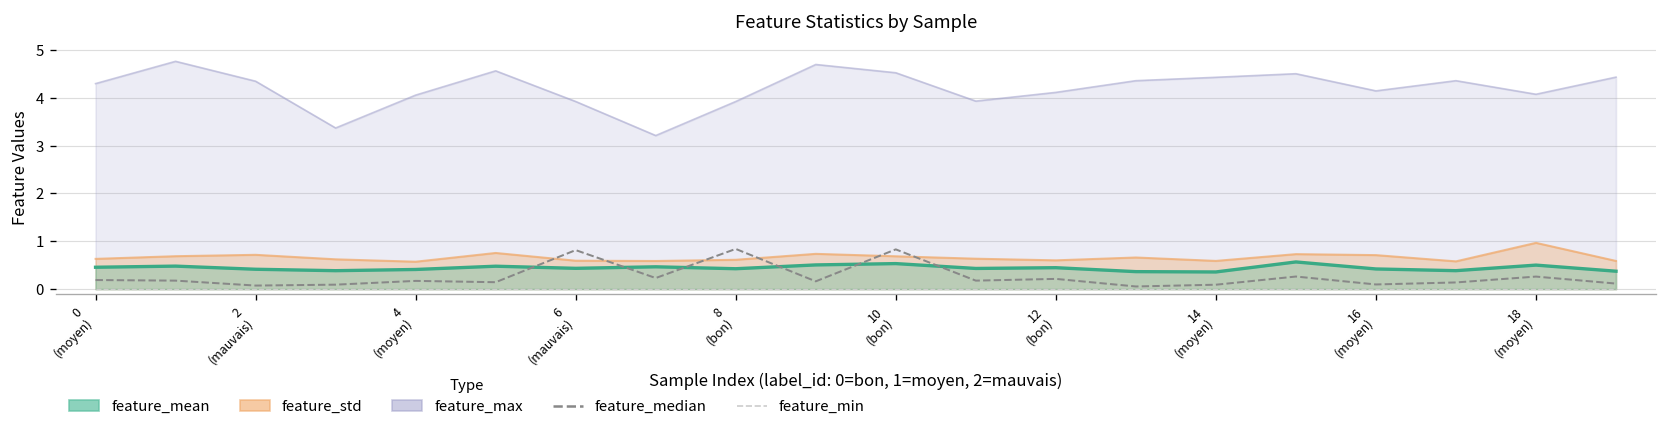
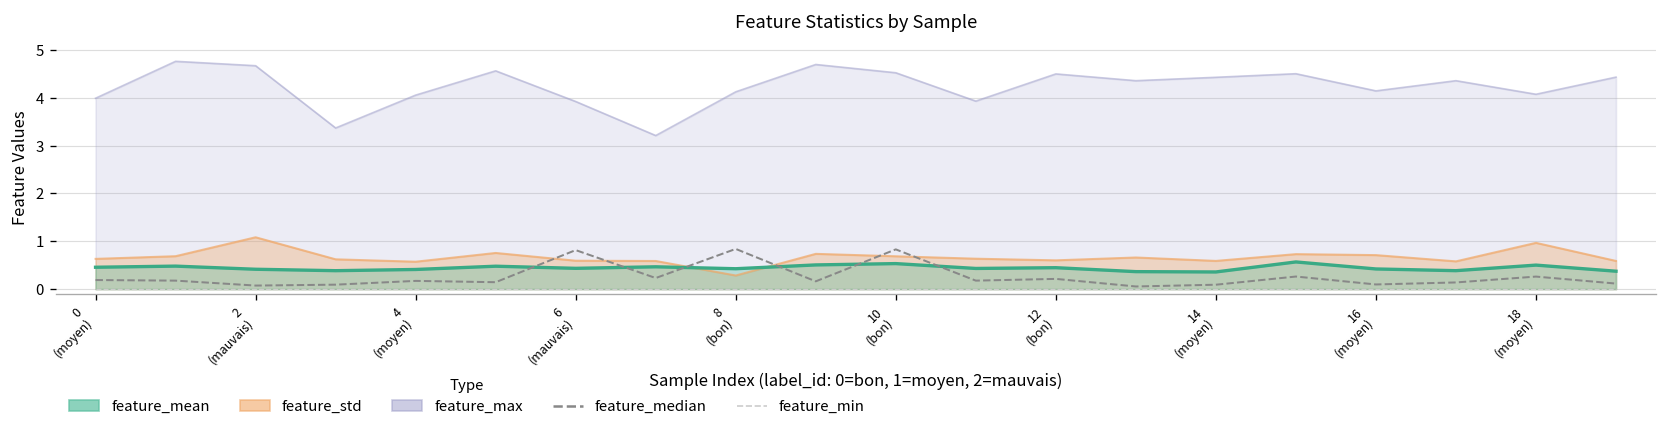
feature_max, 0 (moyen): 4.3 -> 4.0
feature_max, 2 (mauvais): 4.3 -> 4.7
feature_std, 2 (mauvais): 0.7 -> 1.1
feature_max, 8 (bon): 3.9 -> 4.1
feature_std, 8 (bon): 0.6 -> 0.3
feature_max, 12 (bon): 4.1 -> 4.5
